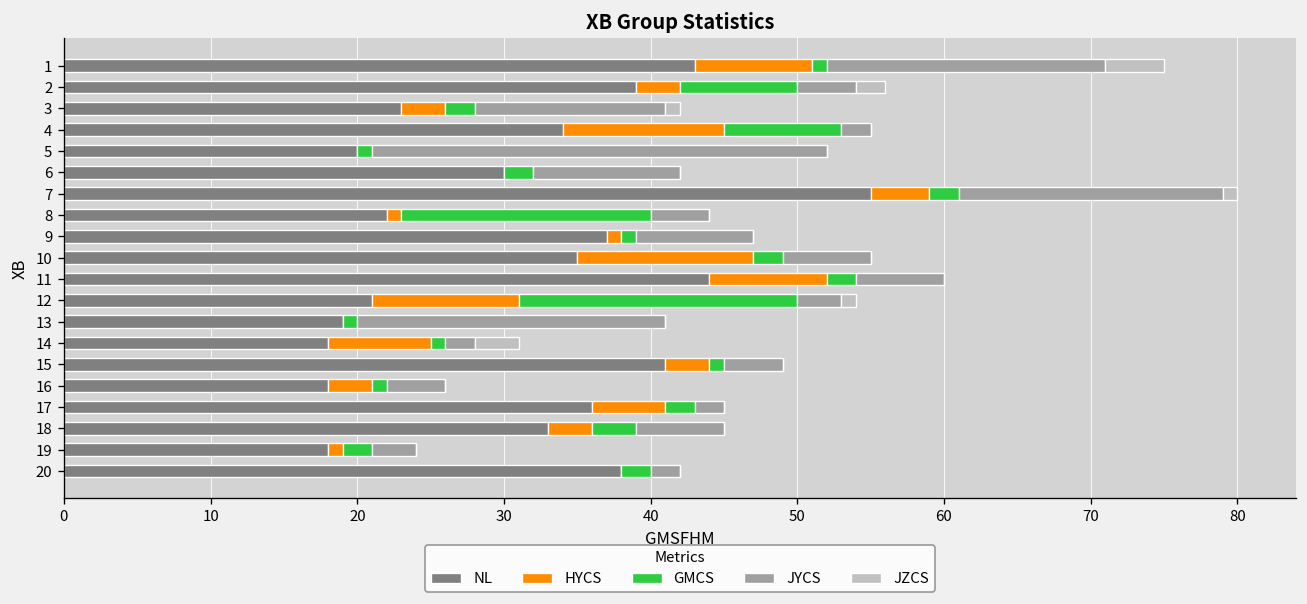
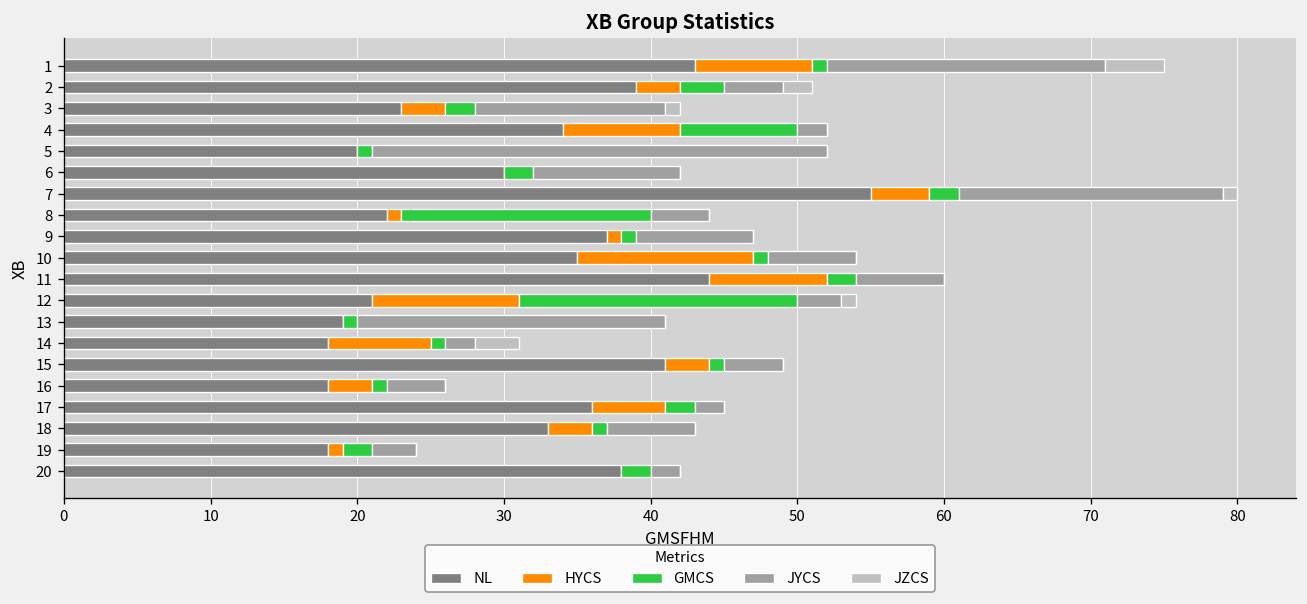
GMCS, 2: 8 -> 3
HYCS, 4: 11 -> 8
GMCS, 10: 2 -> 1
GMCS, 18: 3 -> 1
